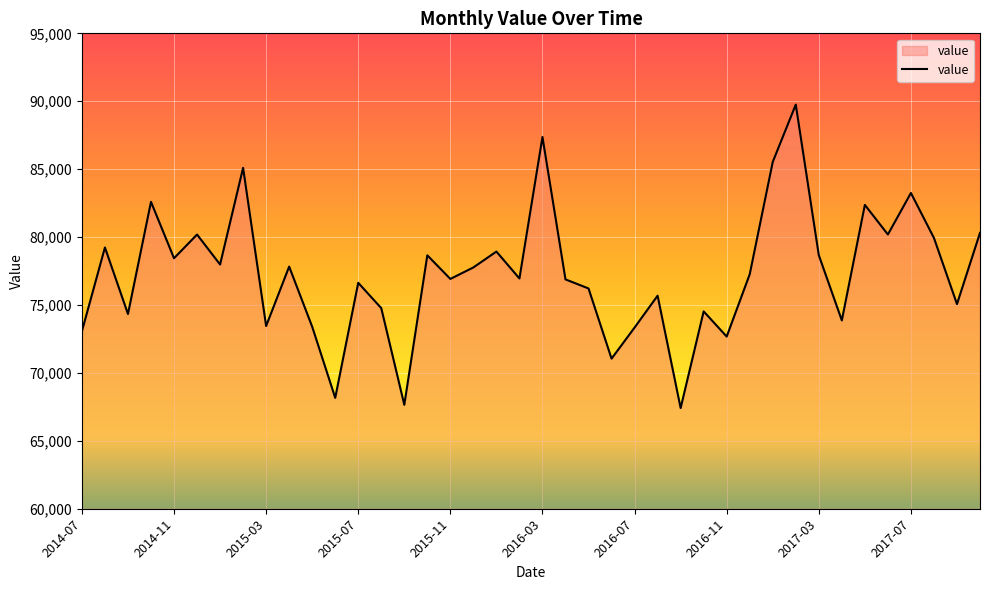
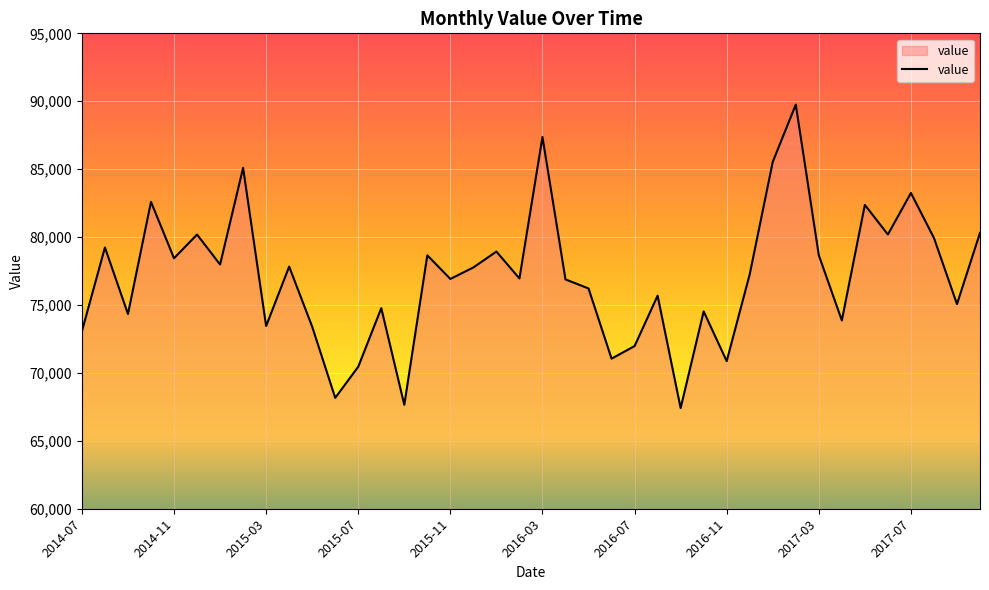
2015-07: 76,600 -> 70,500
2016-07: 73,300 -> 72,000
2016-11: 72,700 -> 70,900
